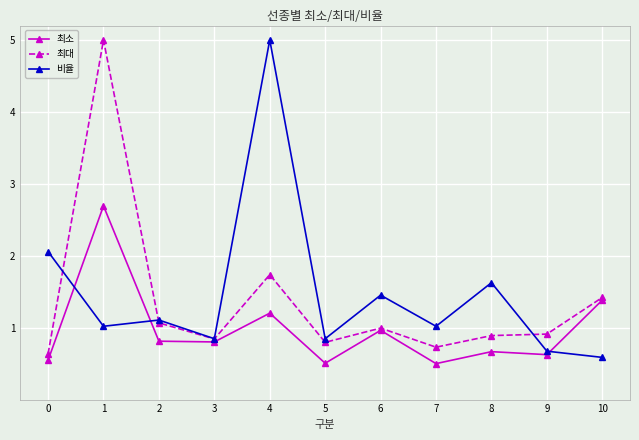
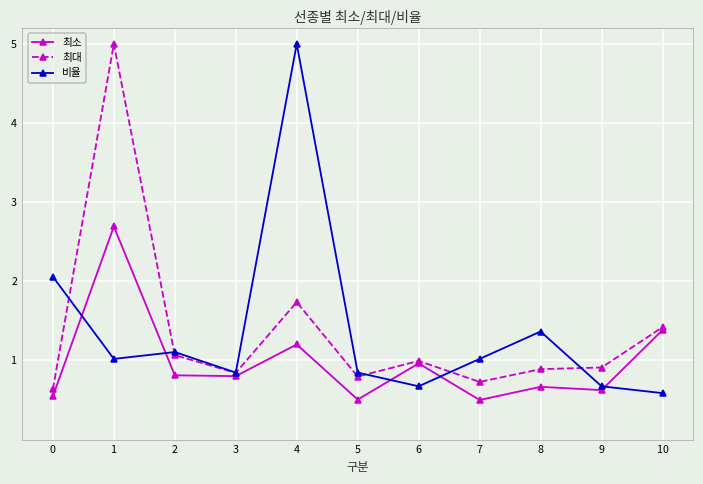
비율, 6: 1.5 -> 0.7
비율, 8: 1.6 -> 1.4
